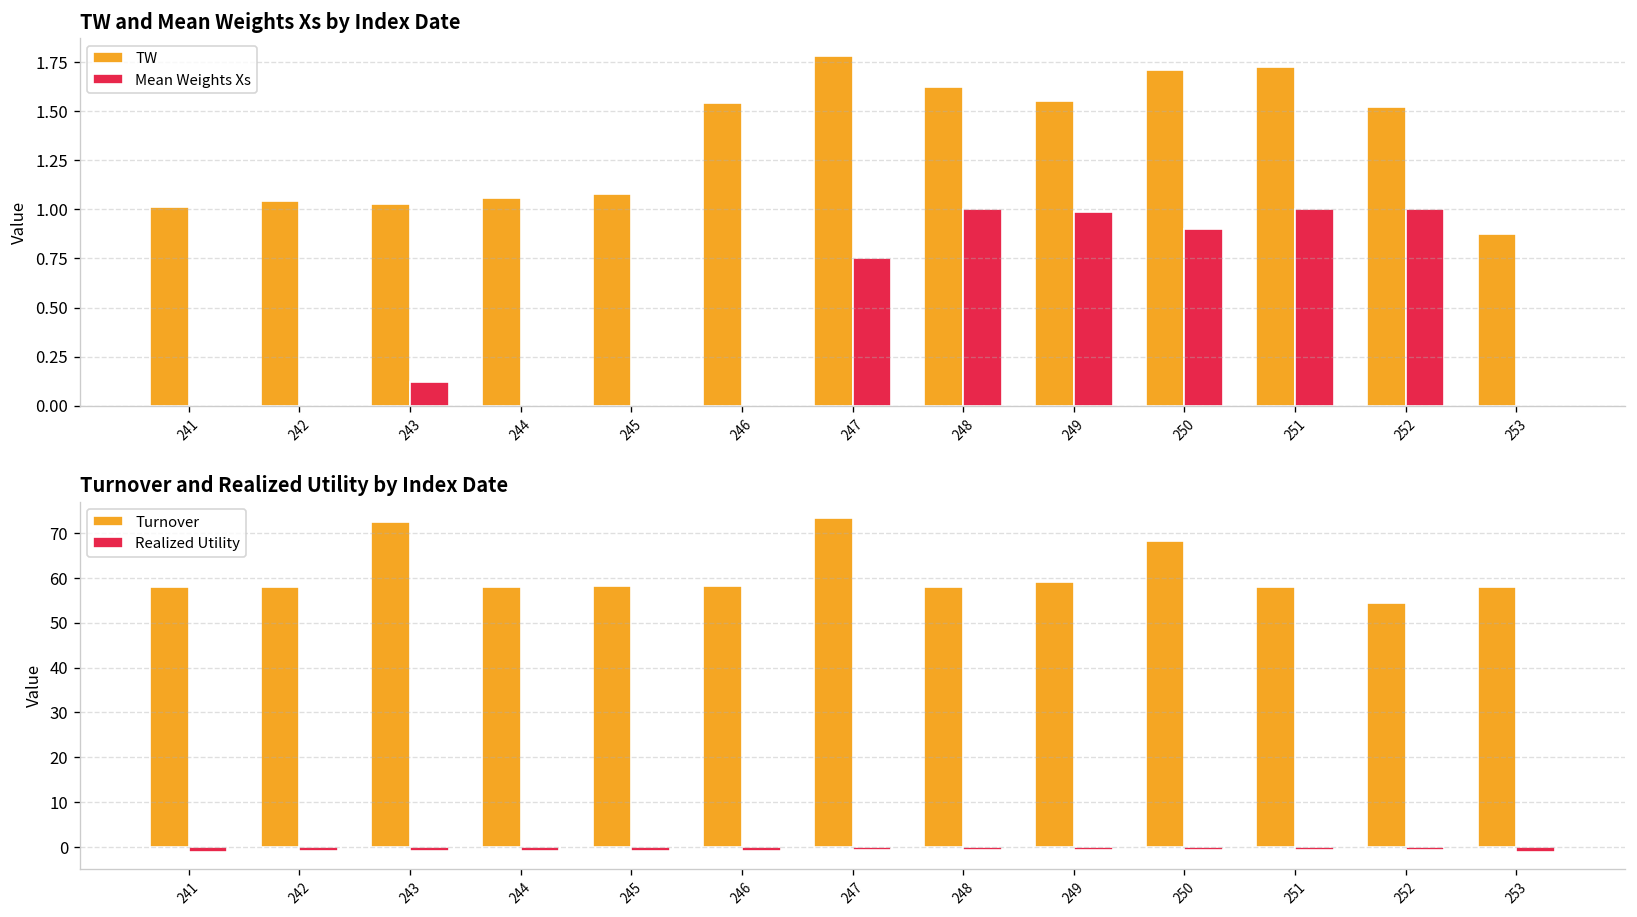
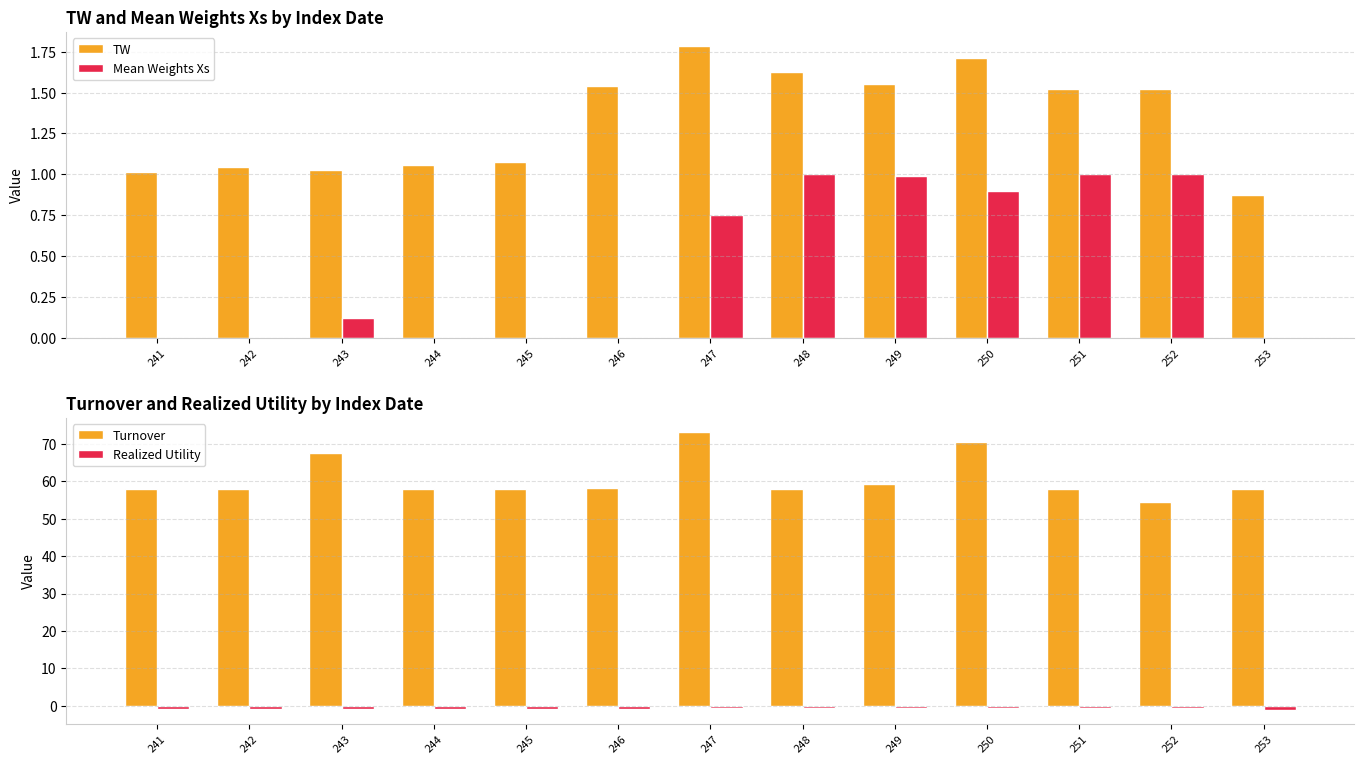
TW and Mean Weights Xs by Index Date, TW, 251: 1.73 -> 1.52
Turnover and Realized Utility by Index Date, Turnover, 243: 72 -> 68
Turnover and Realized Utility by Index Date, Turnover, 250: 68 -> 70
